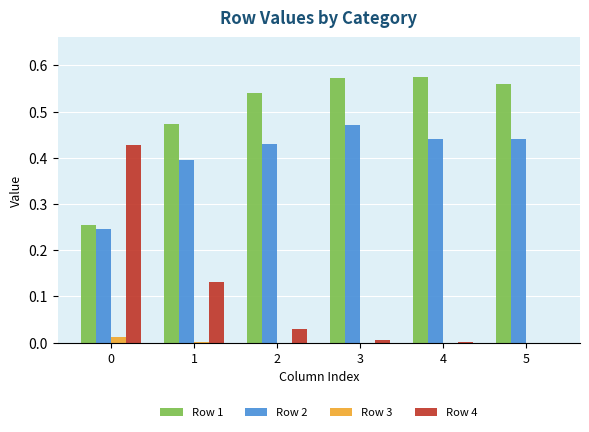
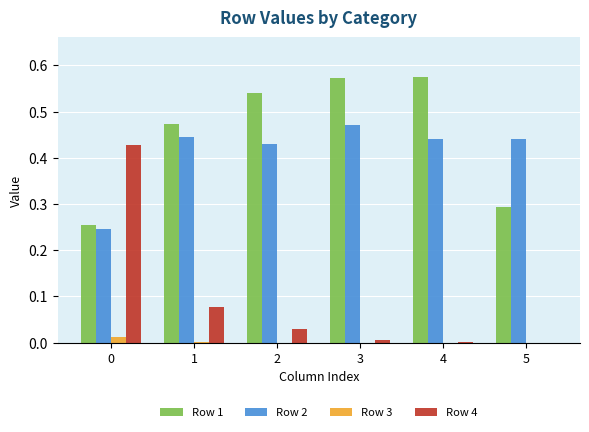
Row 2, 1: 0.39 -> 0.44
Row 4, 1: 0.13 -> 0.08
Row 1, 5: 0.56 -> 0.29
